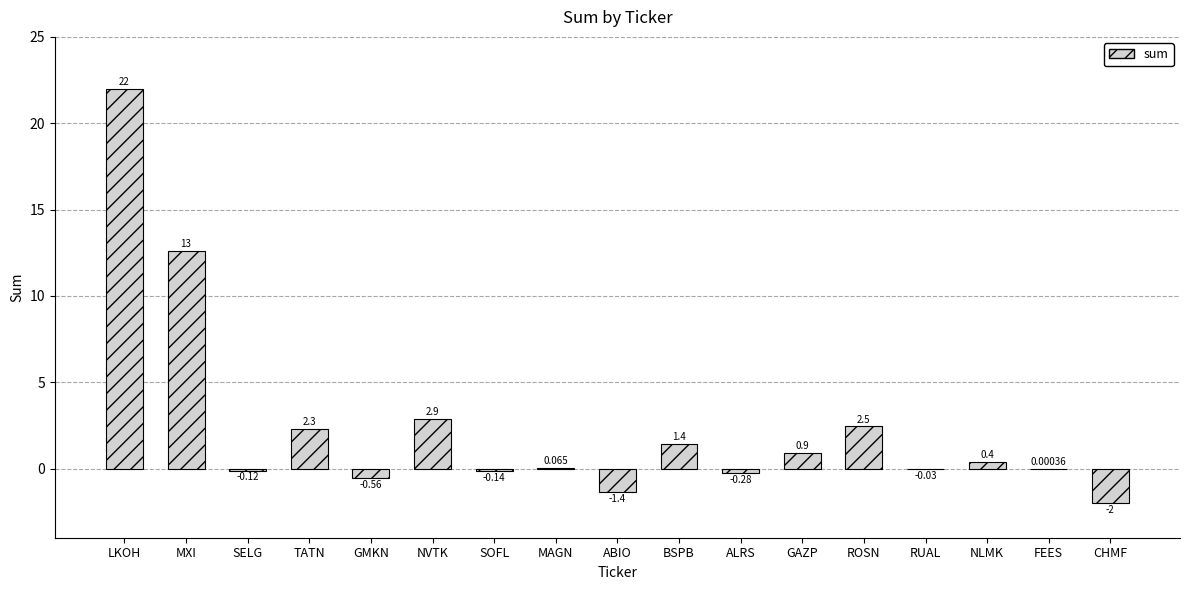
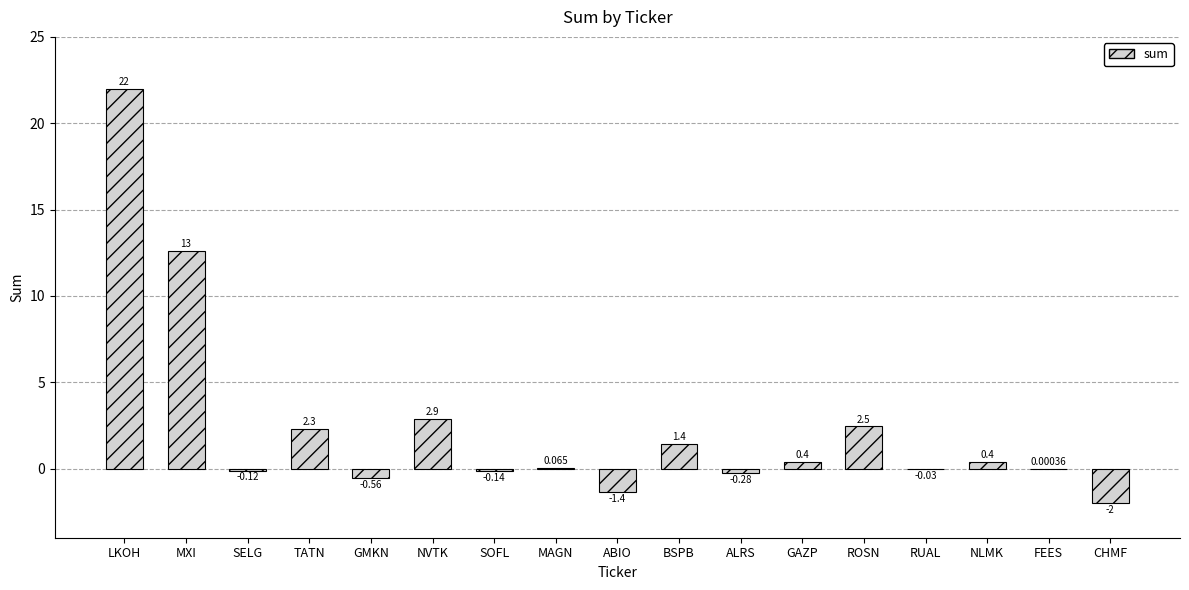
GAZP: 0.9 -> 0.4
